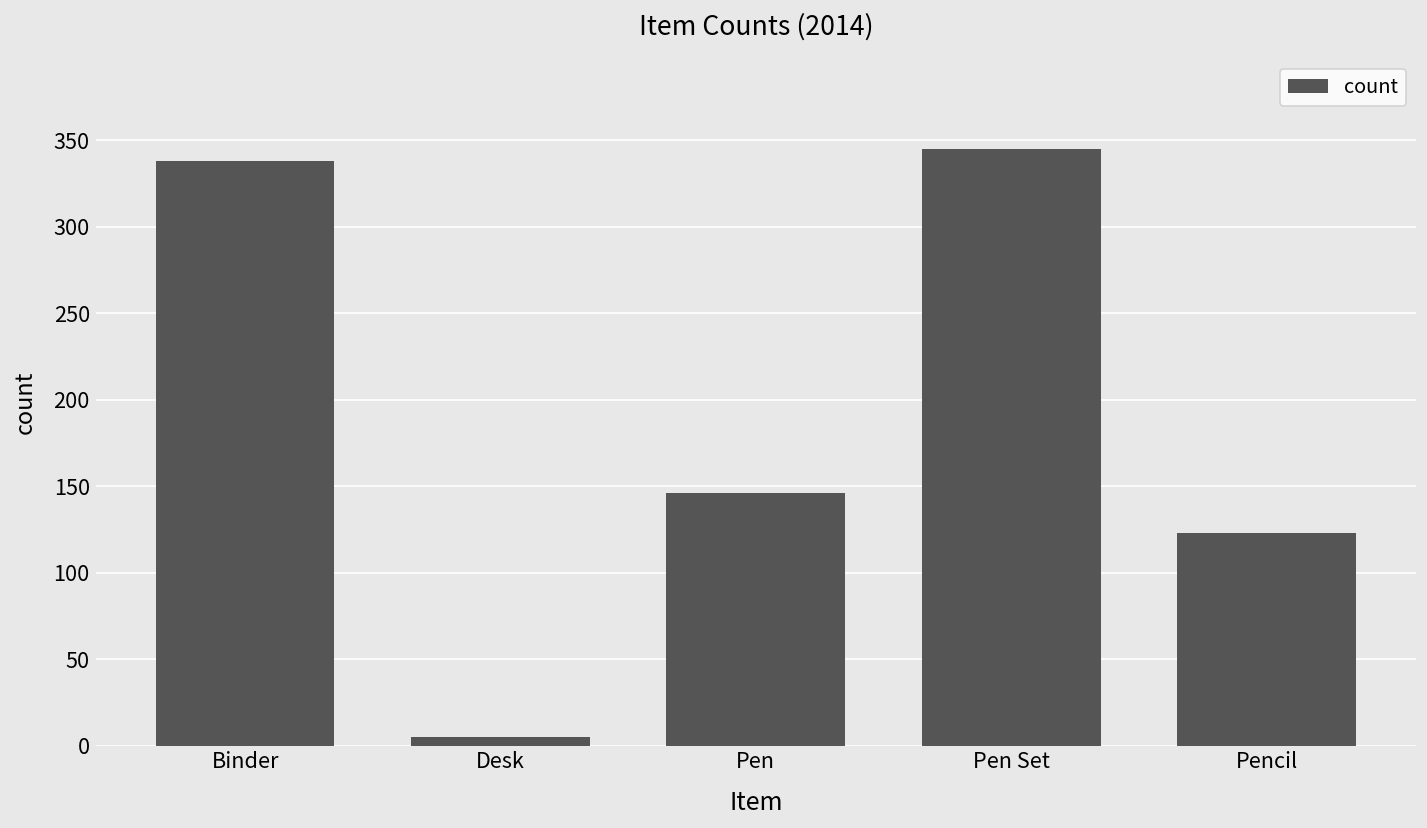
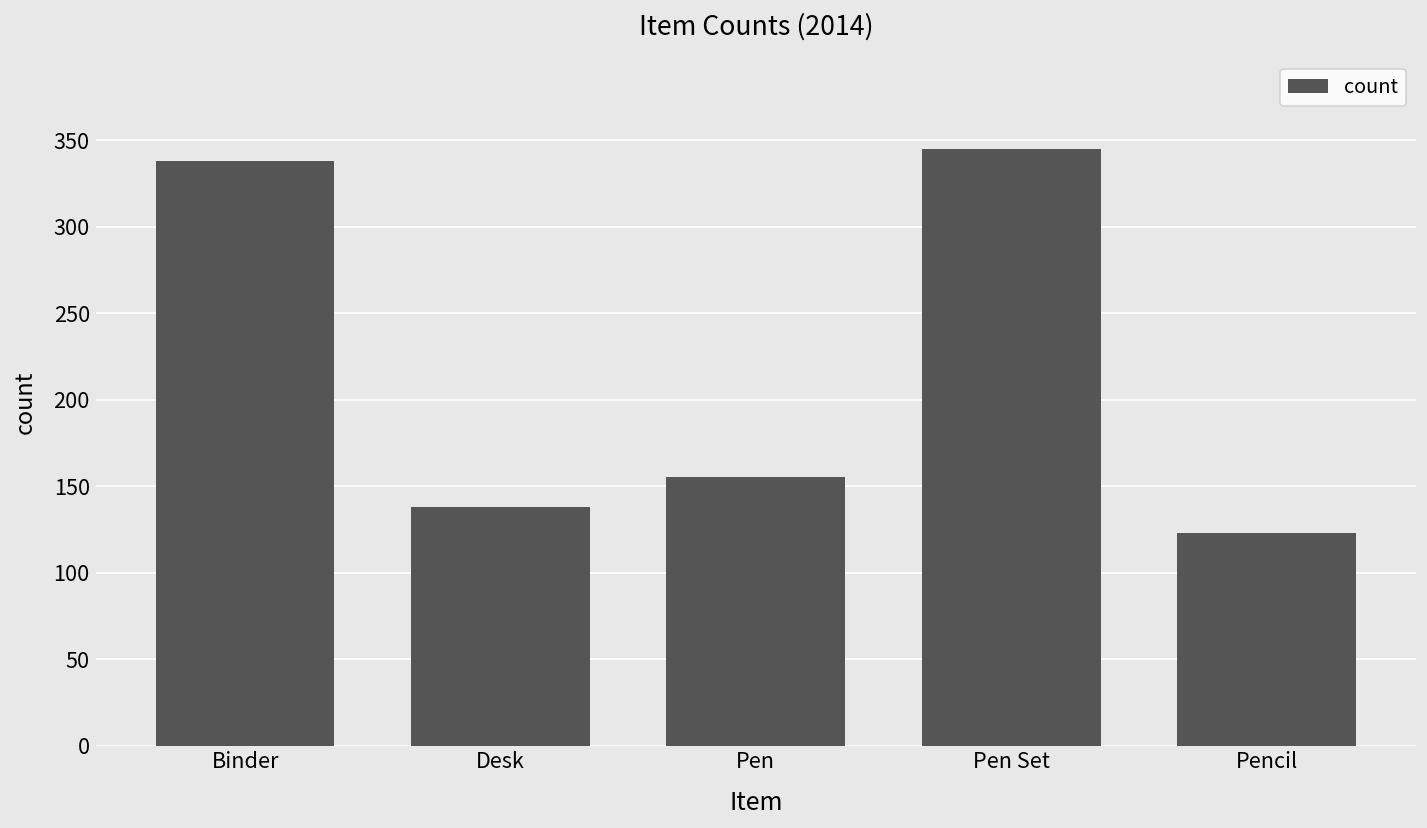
Desk: 5 -> 138
Pen: 146 -> 155
